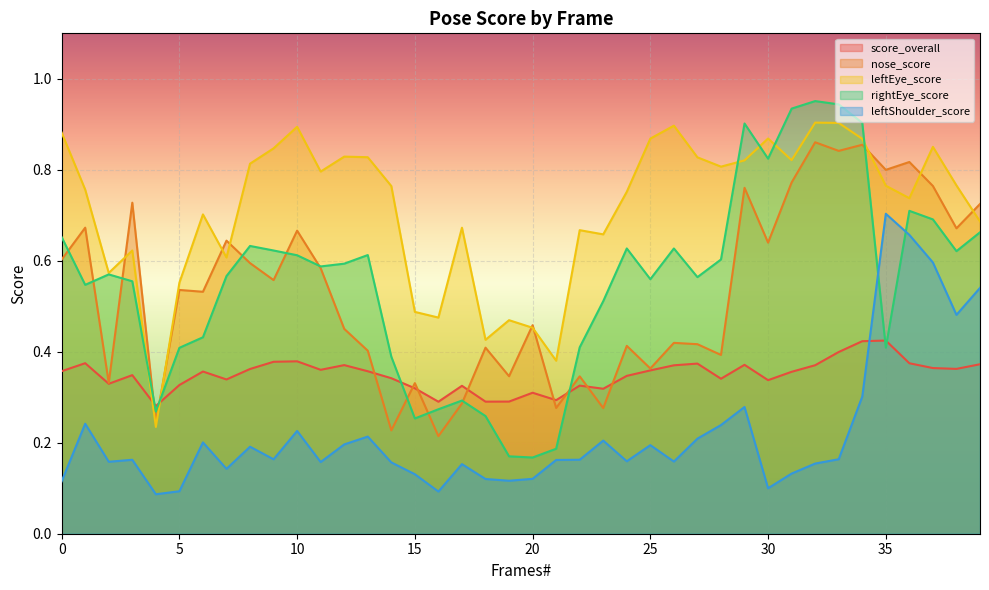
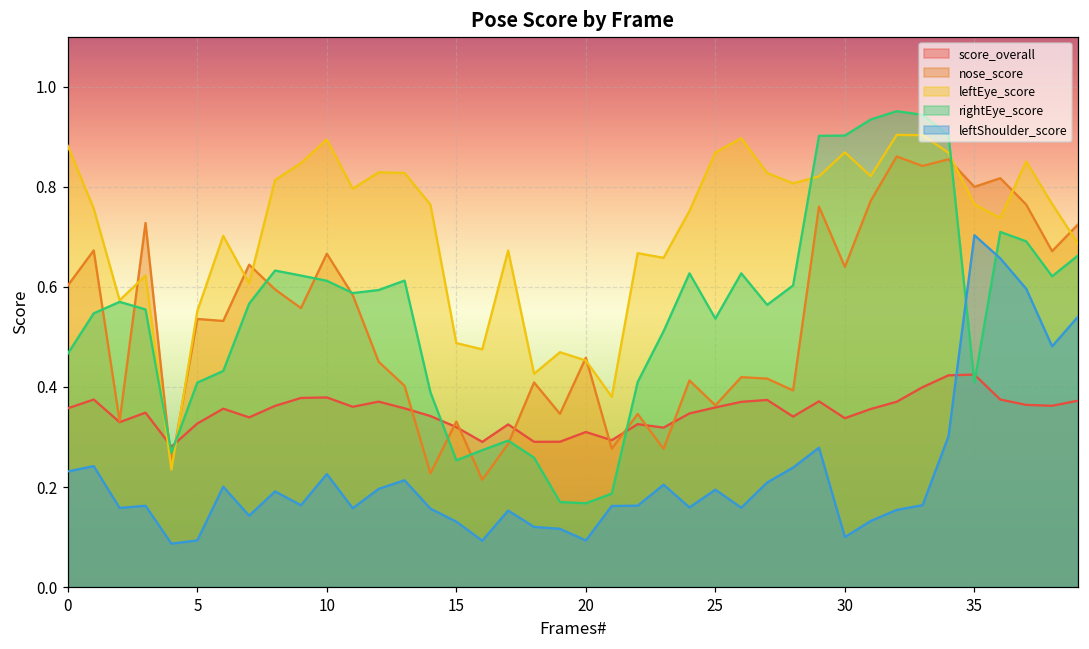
rightEye_score, 0: 0.65 -> 0.47
leftShoulder_score, 0: 0.12 -> 0.23
leftShoulder_score, 20: 0.12 -> 0.09
rightEye_score, 25: 0.56 -> 0.54
rightEye_score, 30: 0.82 -> 0.90
